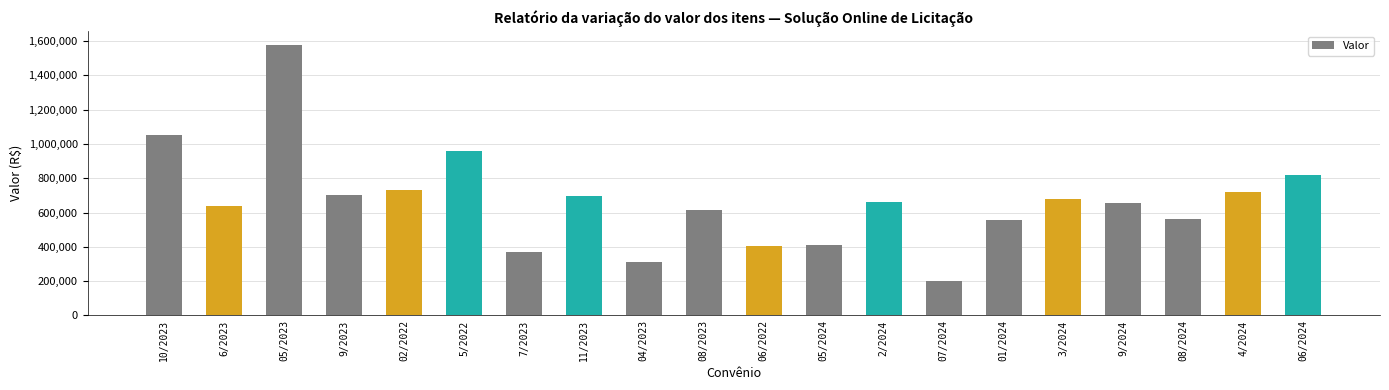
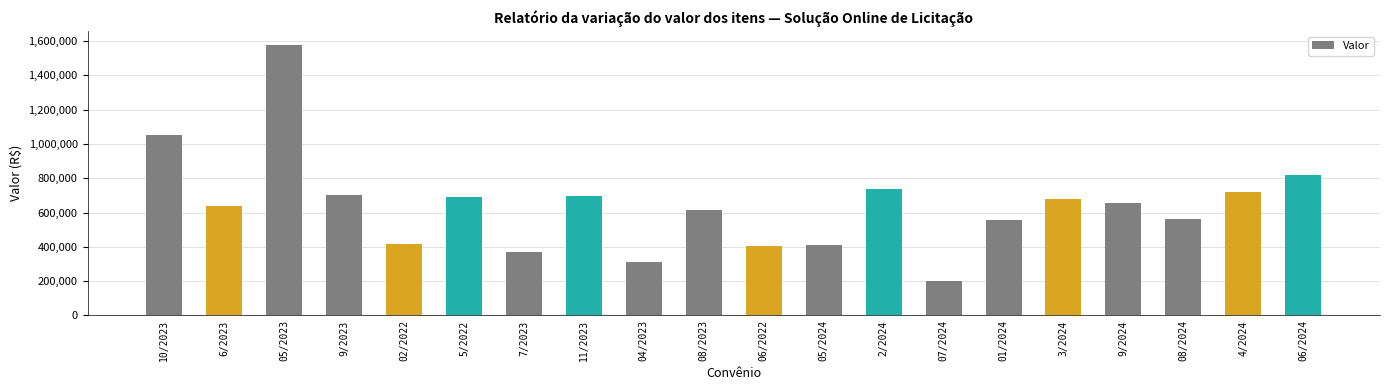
02/2022: 730,000 -> 420,000
5/2022: 960,000 -> 690,000
2/2024: 660,000 -> 740,000
